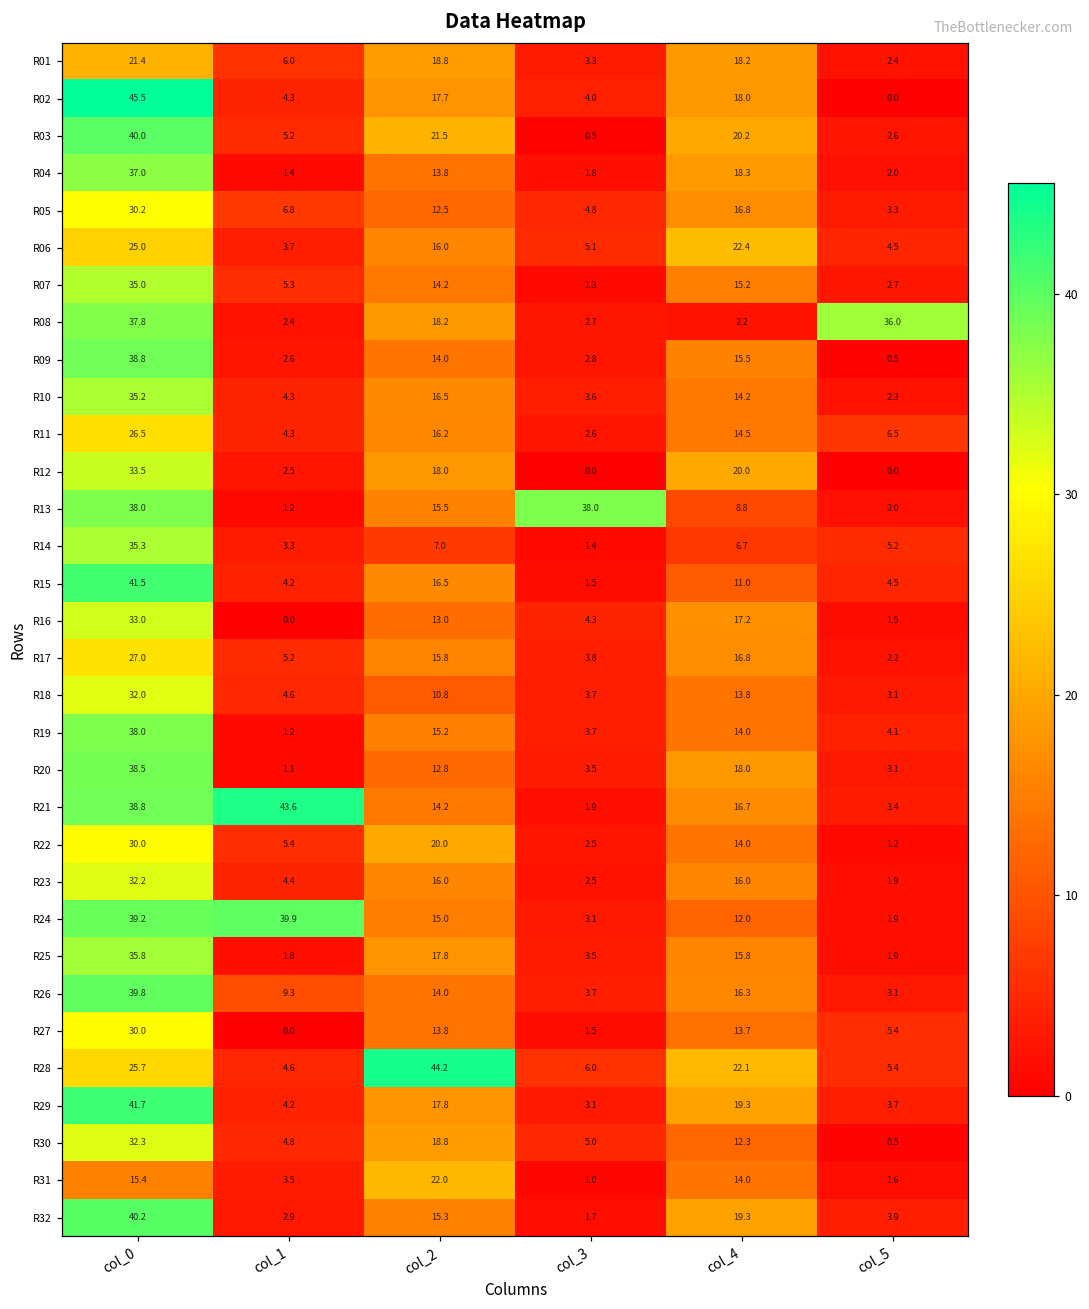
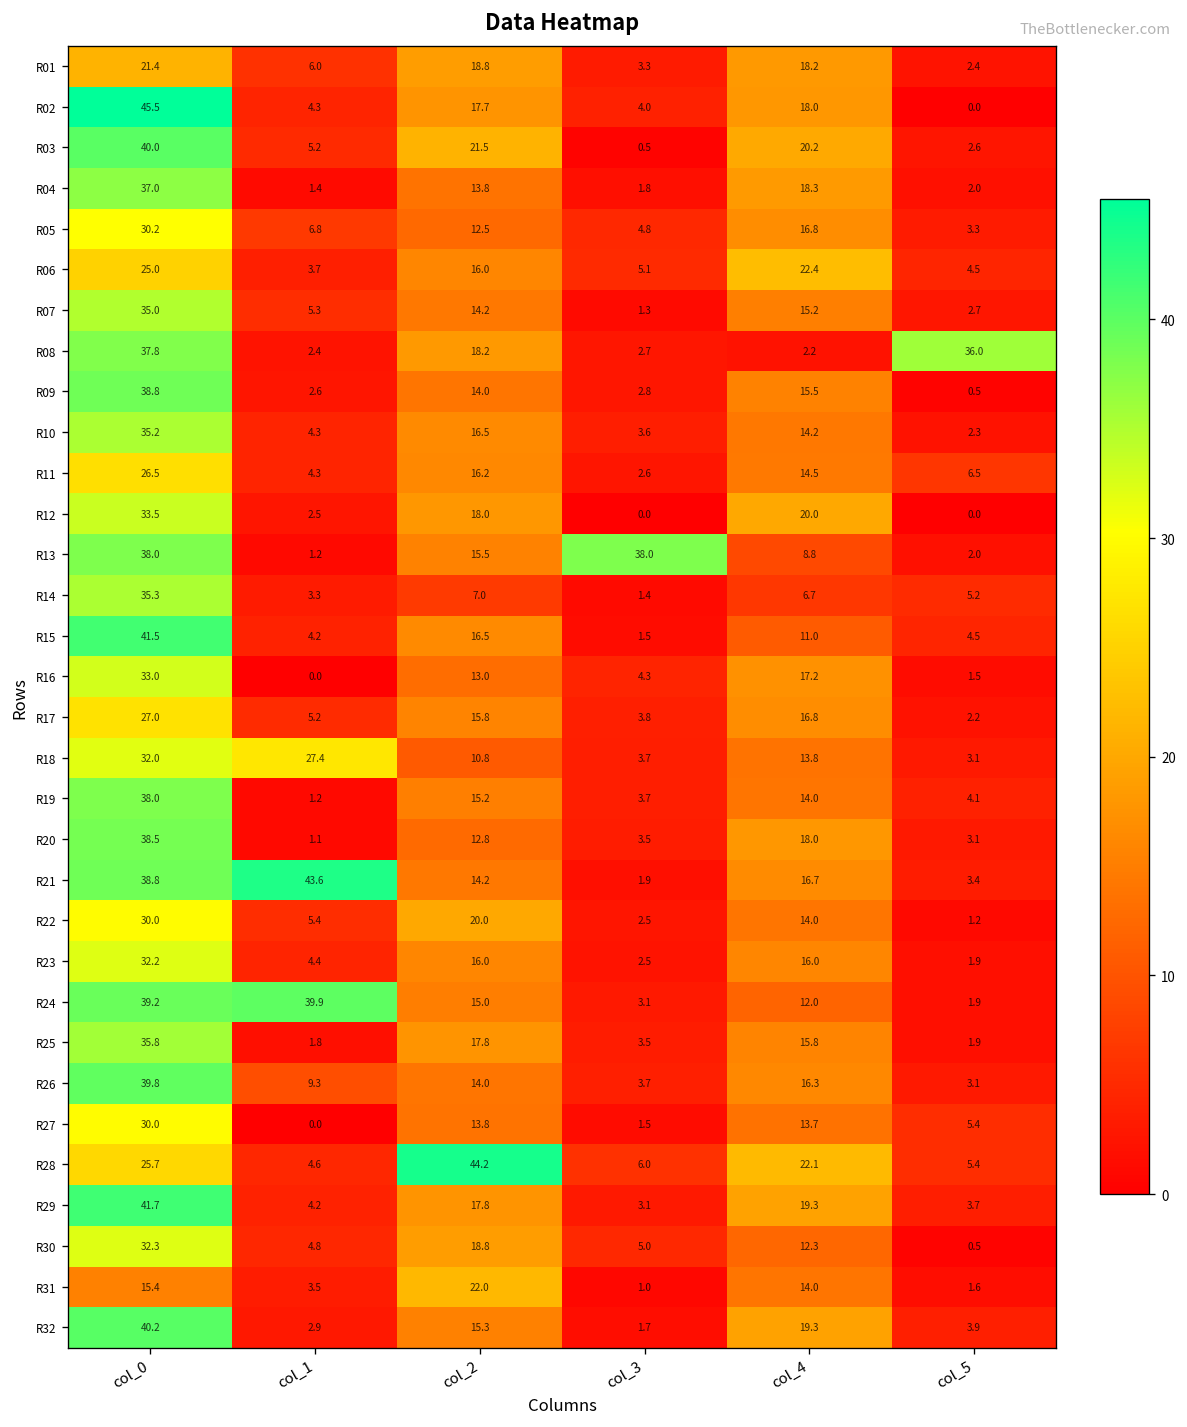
R18, col_1: 4.6 -> 27.4
